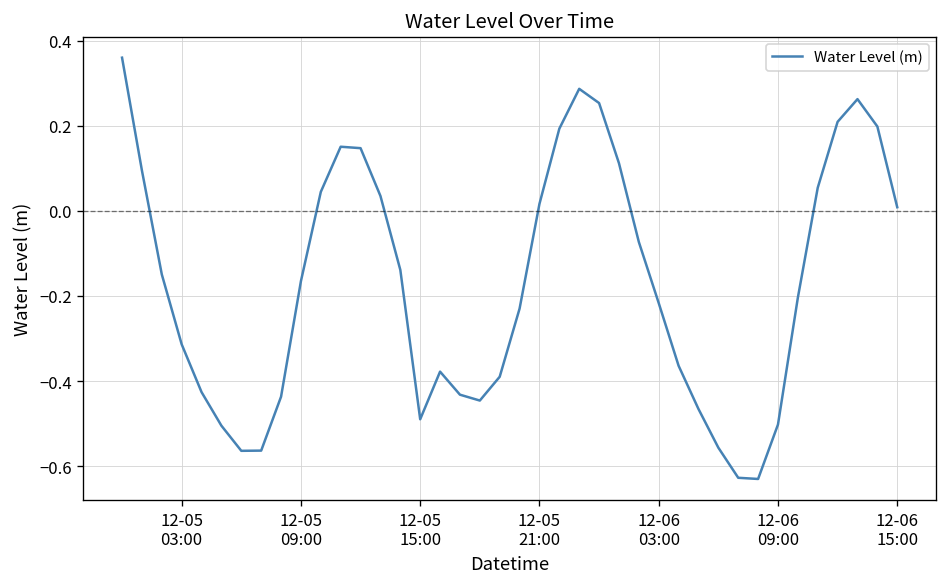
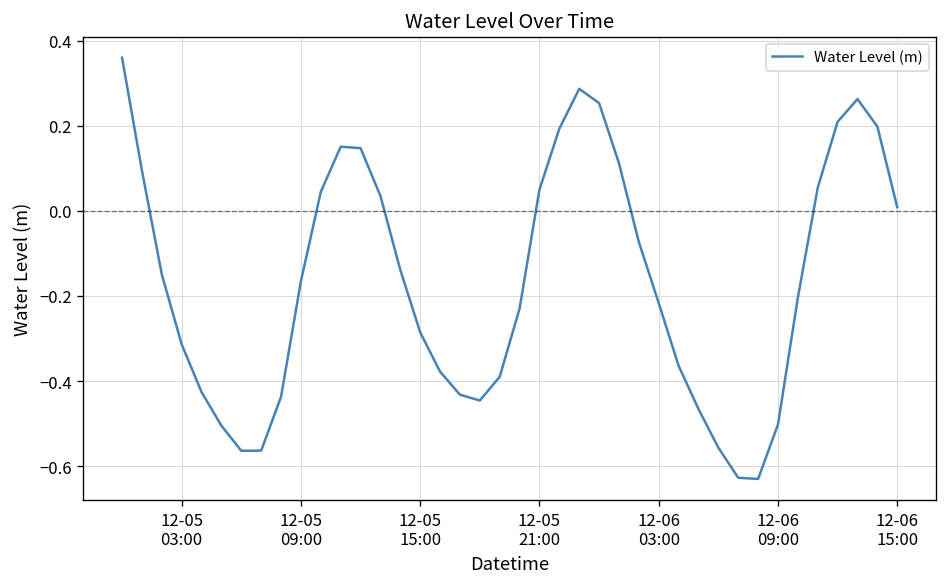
12-05 15:00: -0.49 -> -0.29
12-05 21:00: 0.02 -> 0.05
